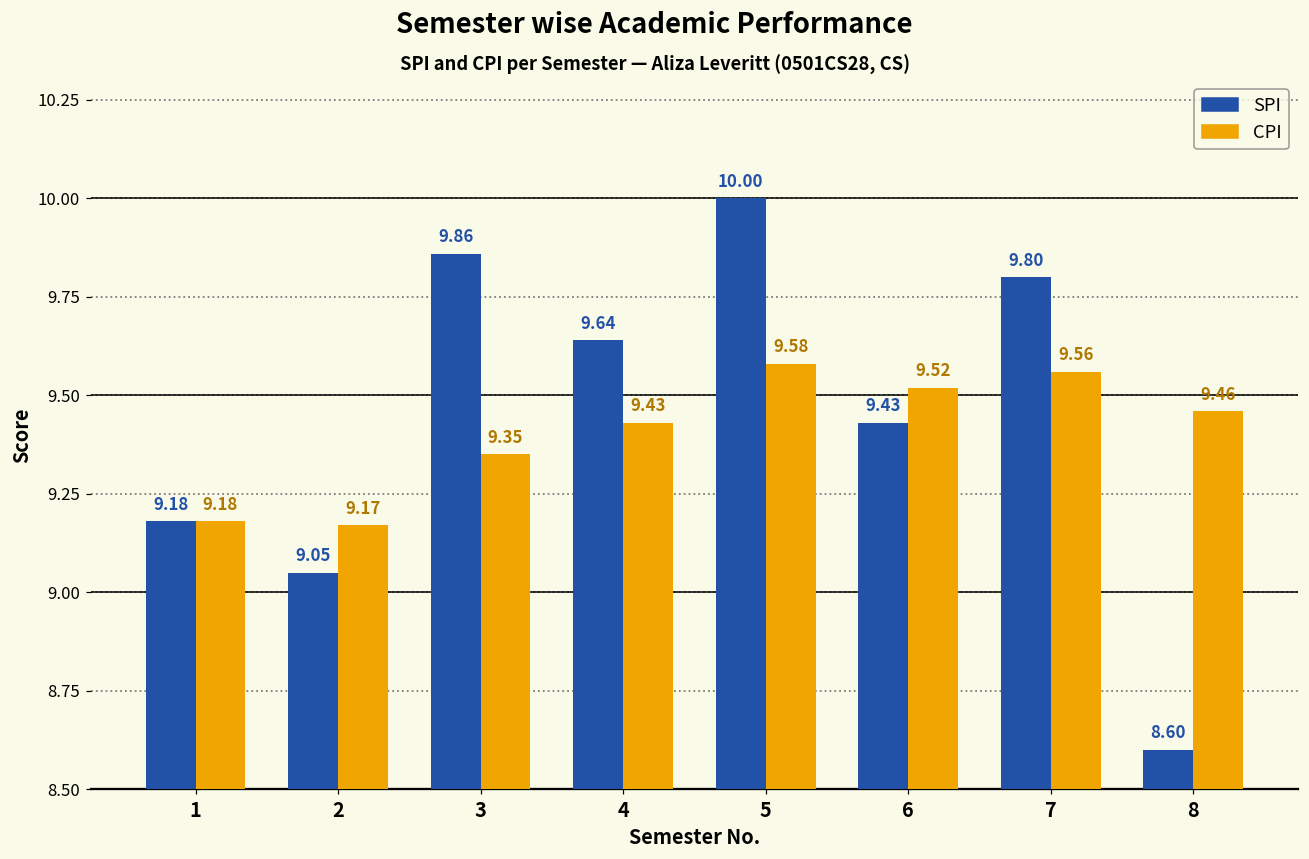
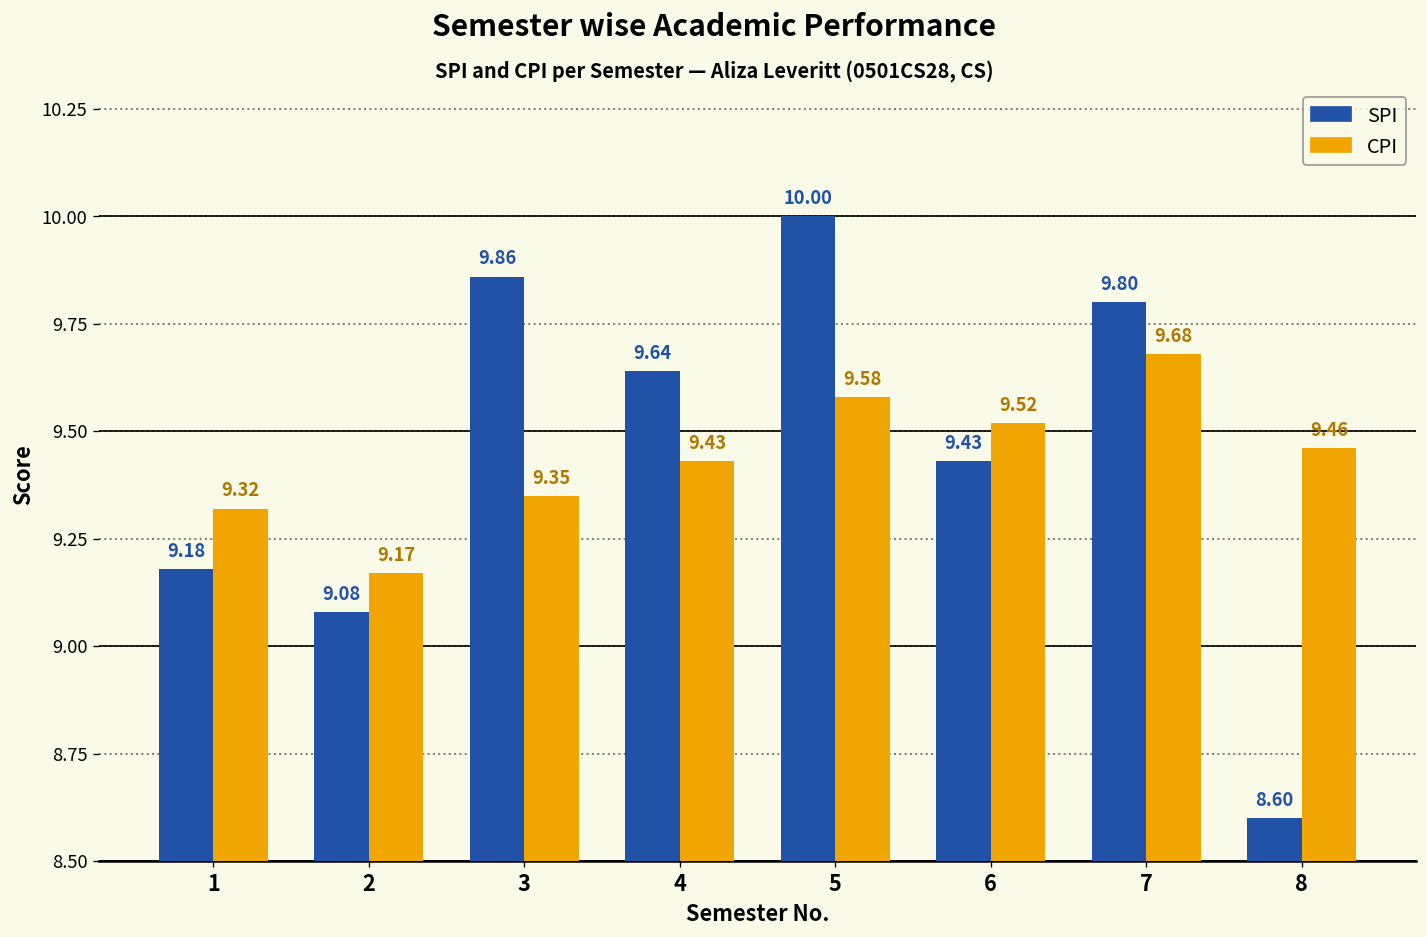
CPI, 1: 9.18 -> 9.32
SPI, 2: 9.05 -> 9.08
CPI, 7: 9.56 -> 9.68
